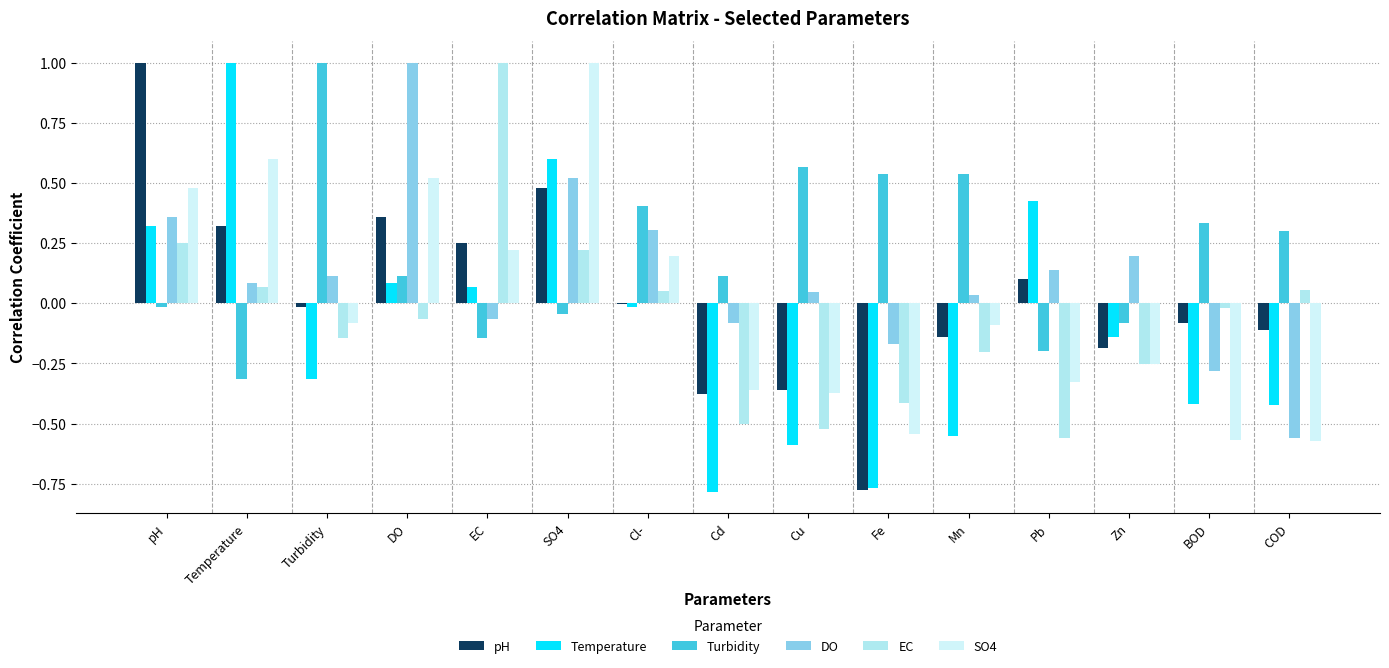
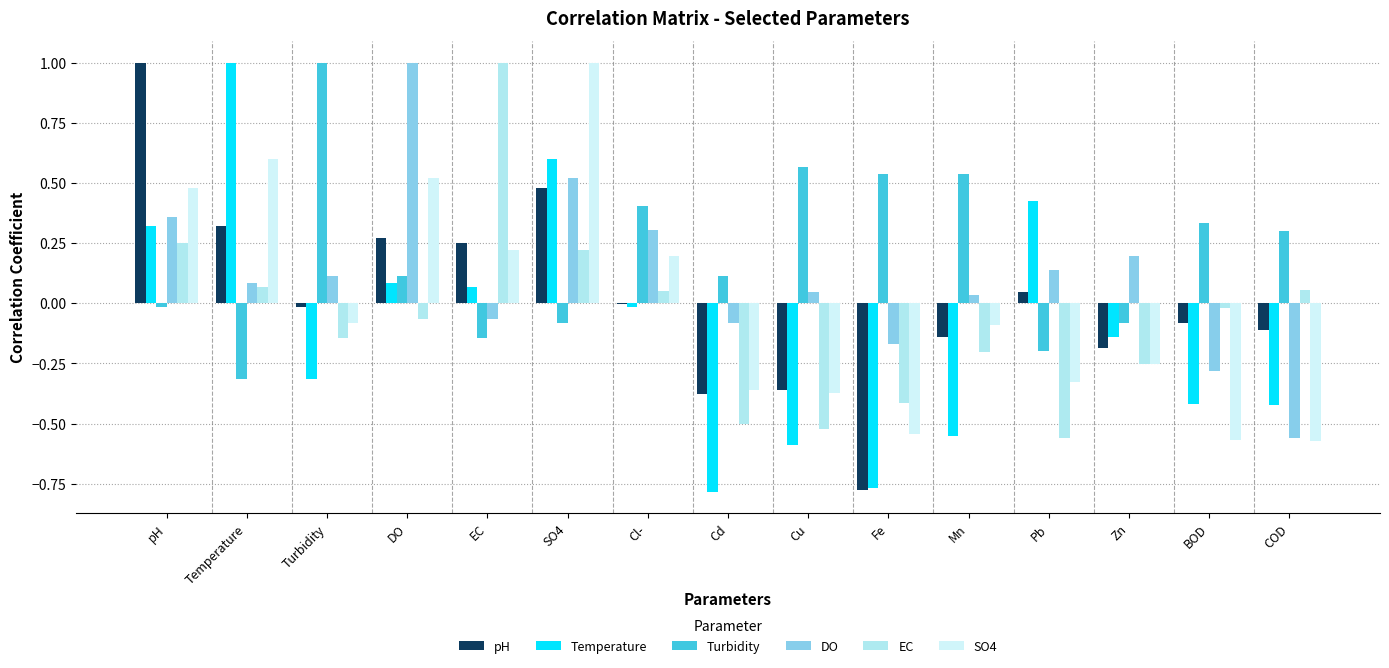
pH, DO: 0.36 -> 0.27
Turbidity, SO4: -0.04 -> -0.08
pH, Pb: 0.10 -> 0.05
